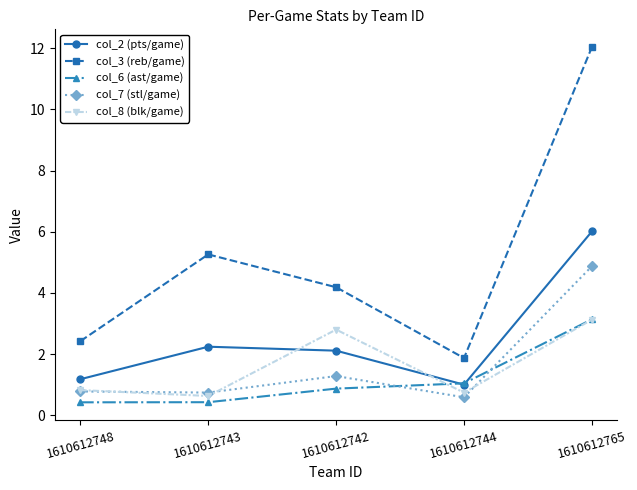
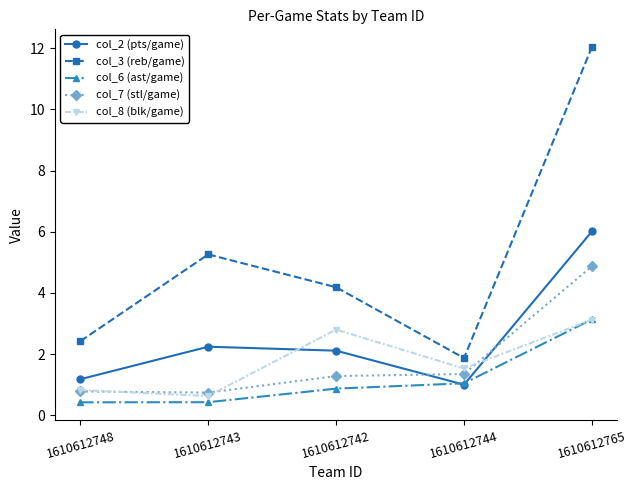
col_7 (stl/game), 1610612744: 0.6 -> 1.3
col_8 (blk/game), 1610612744: 0.7 -> 1.5
